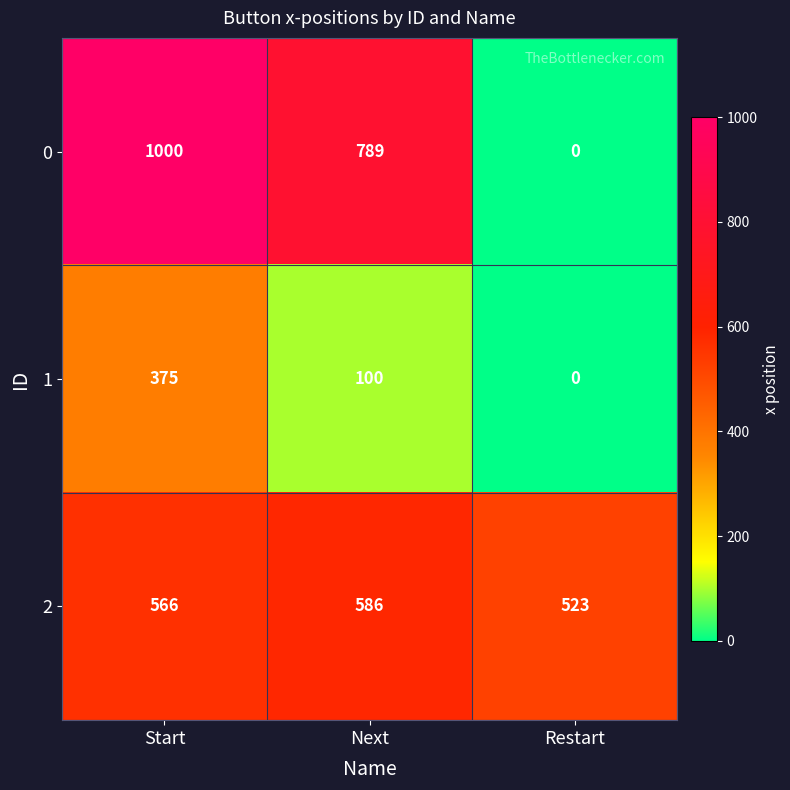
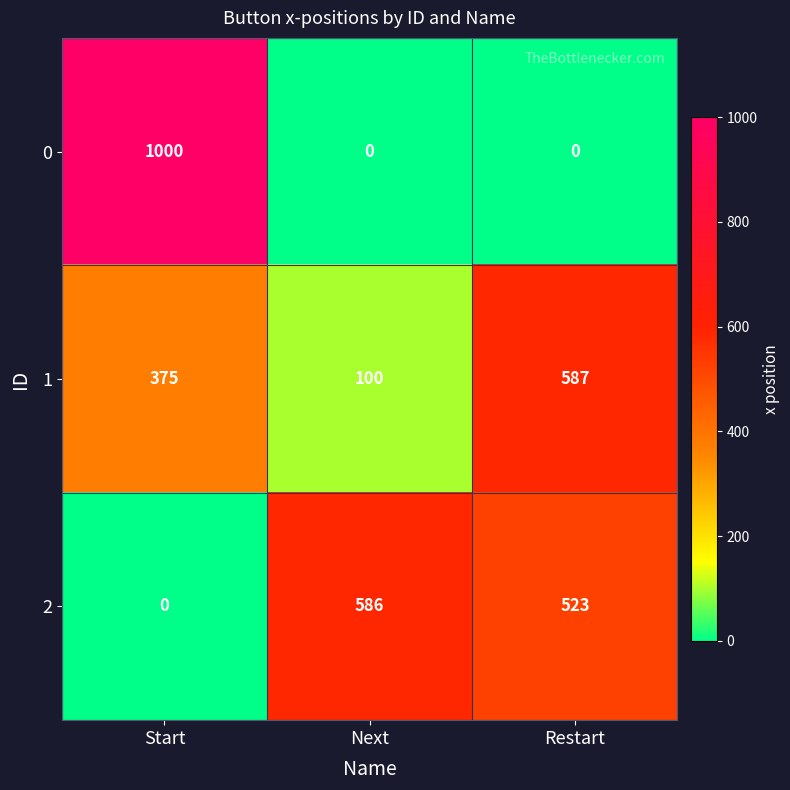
0, Next: 789 -> 0
1, Restart: 0 -> 587
2, Start: 566 -> 0
